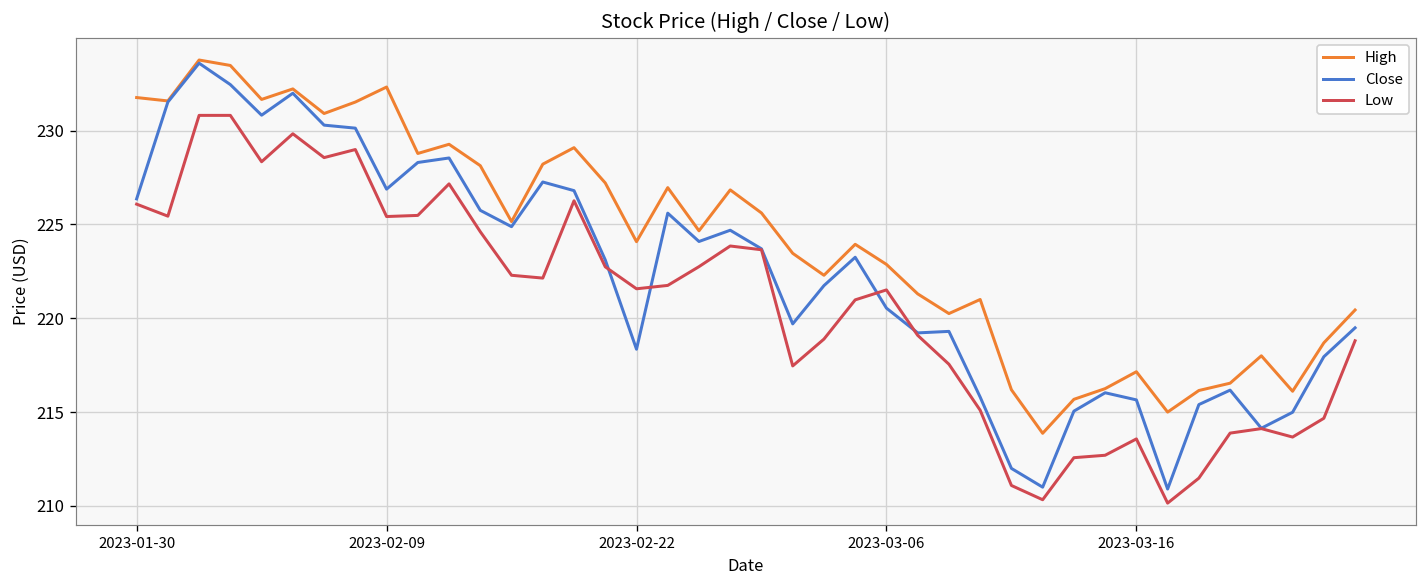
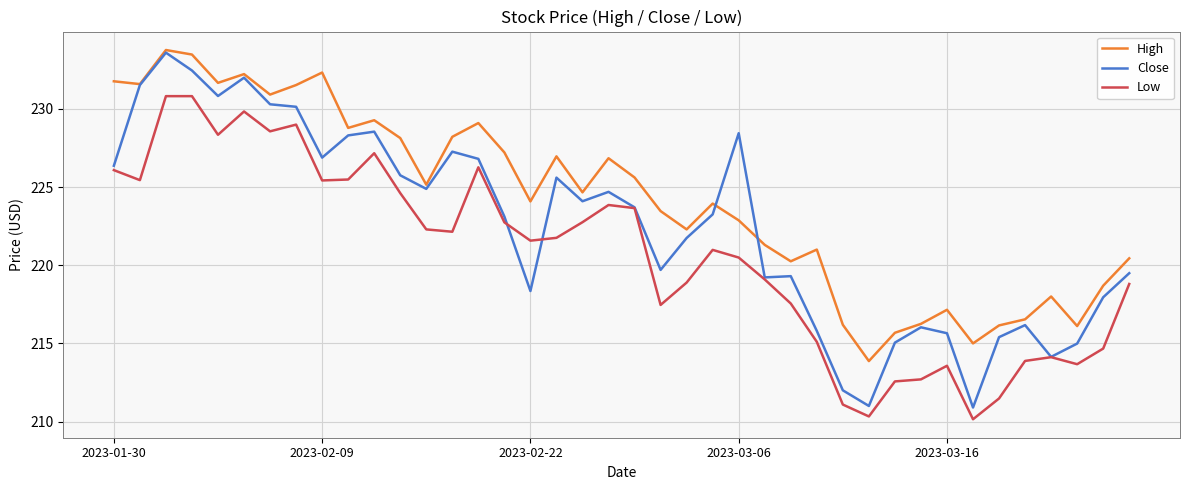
Close, 2023-03-06: 220.5 -> 228.4
Low, 2023-03-06: 221.5 -> 220.5
